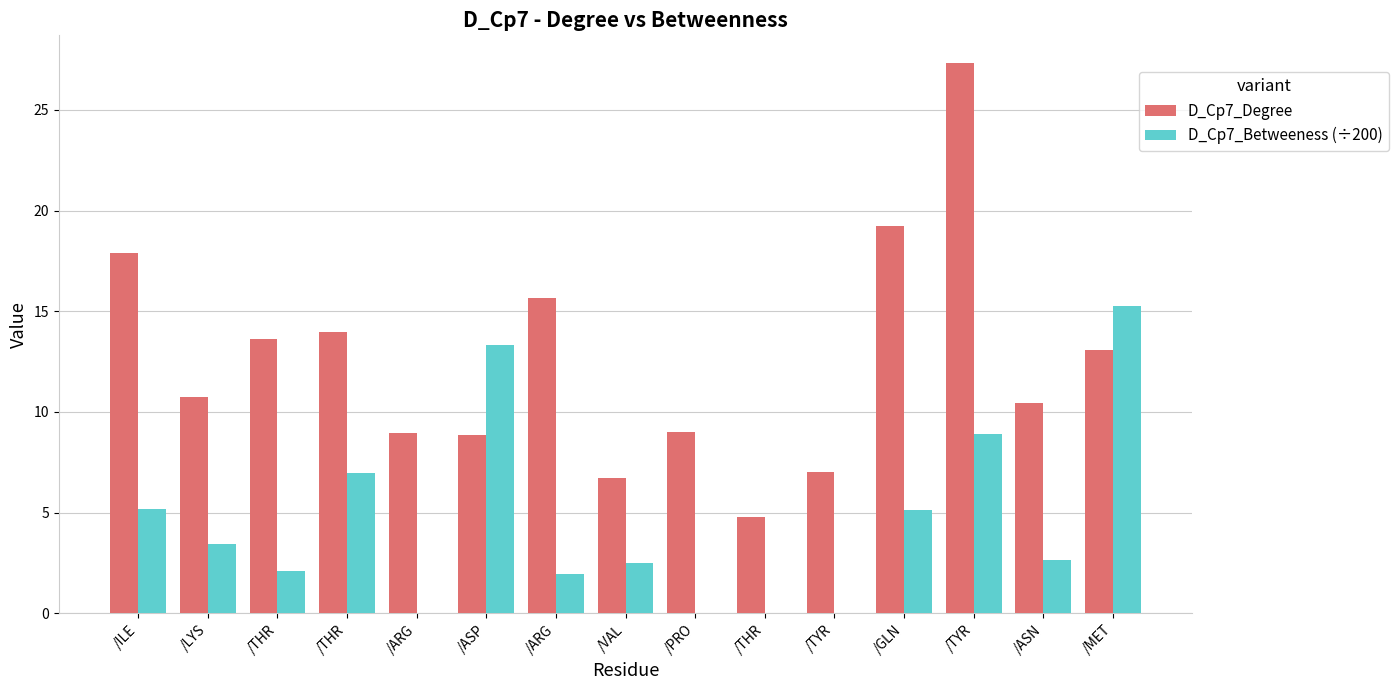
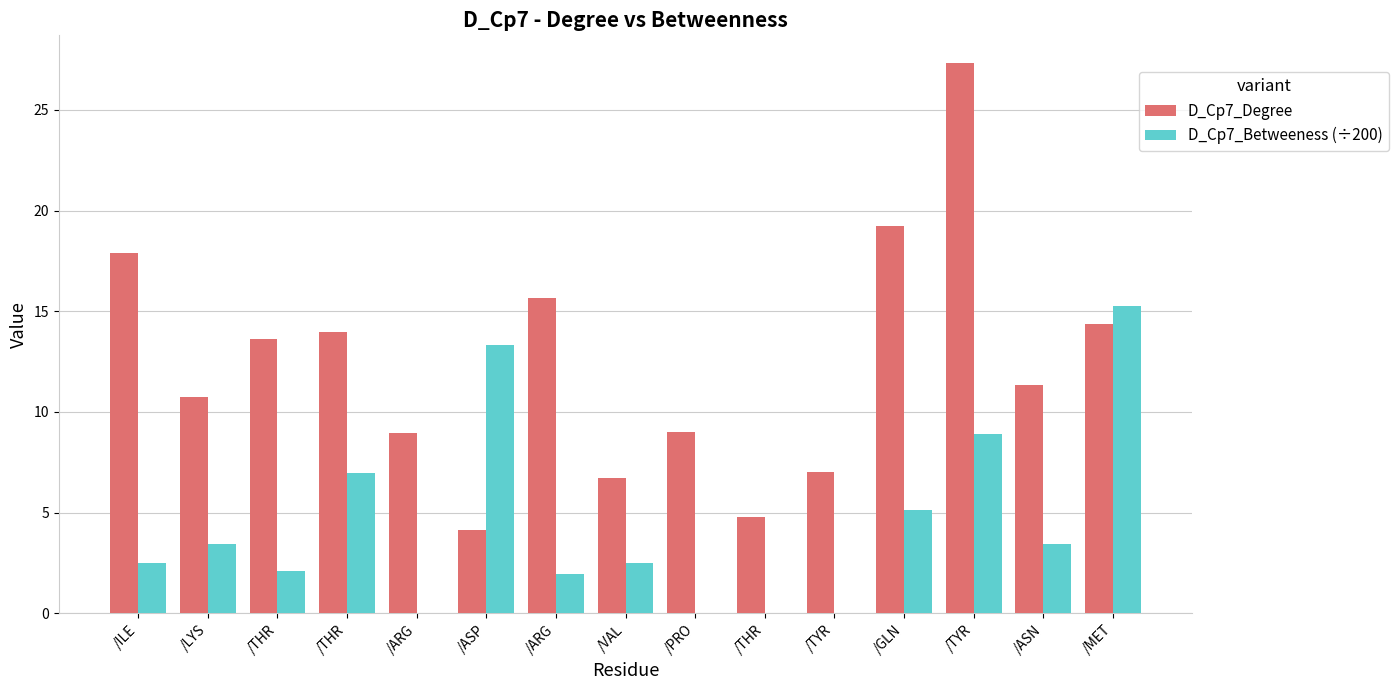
D_Cp7_Betweeness (÷200), /ILE: 5.2 -> 2.5
D_Cp7_Degree, /ASP: 8.8 -> 4.1
D_Cp7_Degree, /ASN: 10.4 -> 11.3
D_Cp7_Betweeness (÷200), /ASN: 2.7 -> 3.4
D_Cp7_Degree, /MET: 13.1 -> 14.4
